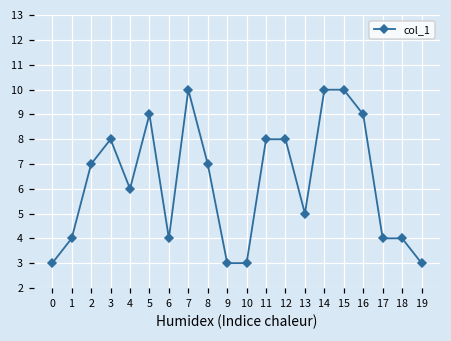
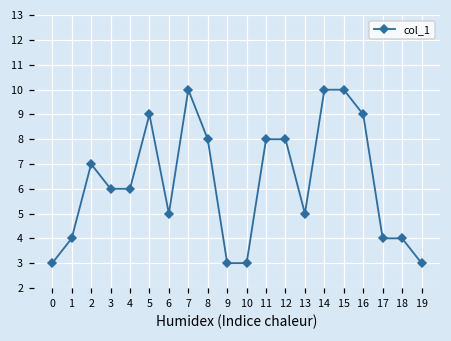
3: 8 -> 6
6: 4 -> 5
8: 7 -> 8
